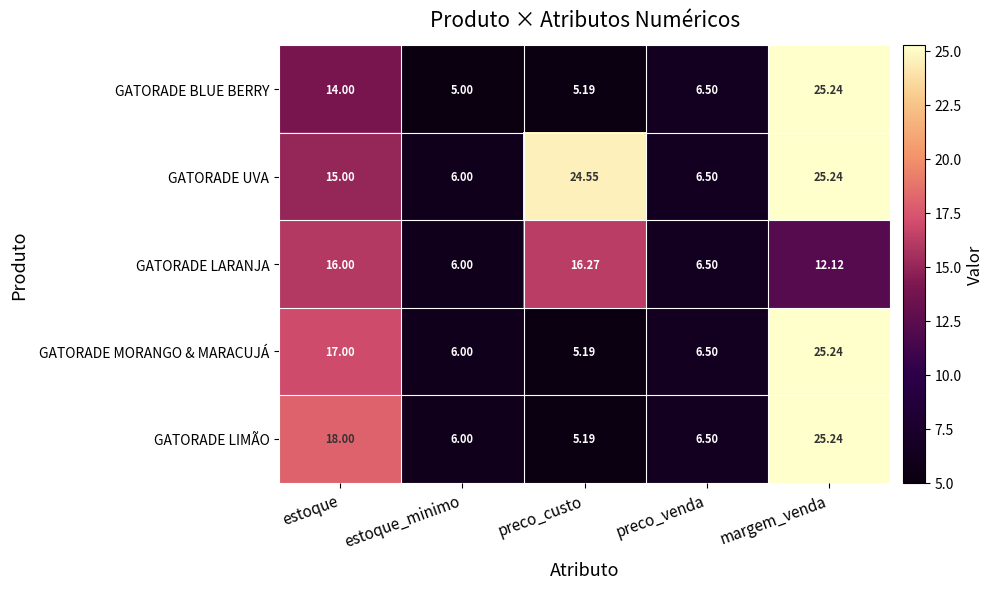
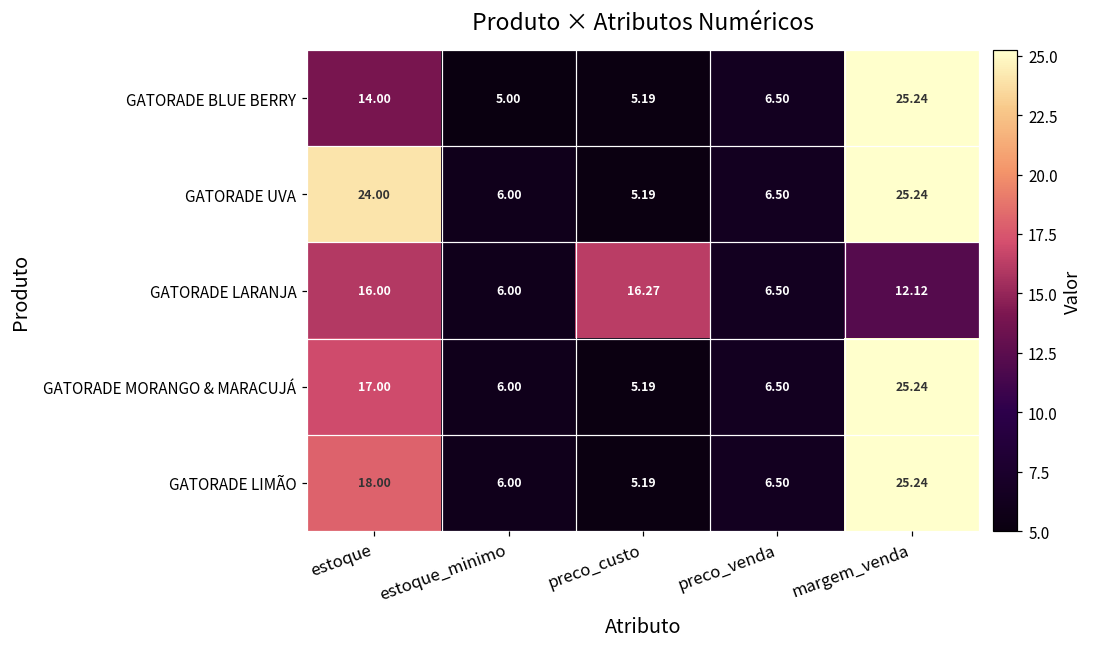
GATORADE UVA, estoque: 15.00 -> 24.00
GATORADE UVA, preco_custo: 24.55 -> 5.19
